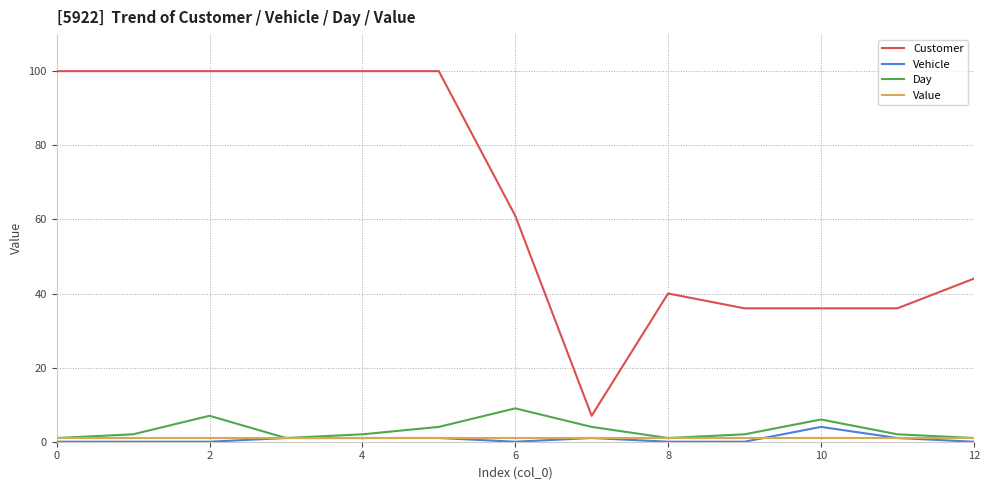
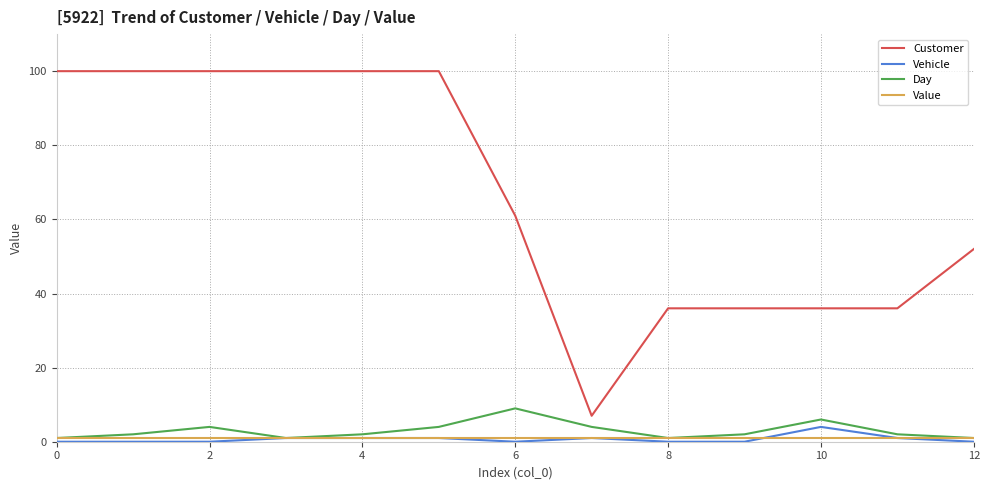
Day, 2: 7 -> 4
Customer, 8: 40 -> 36
Customer, 12: 44 -> 52
